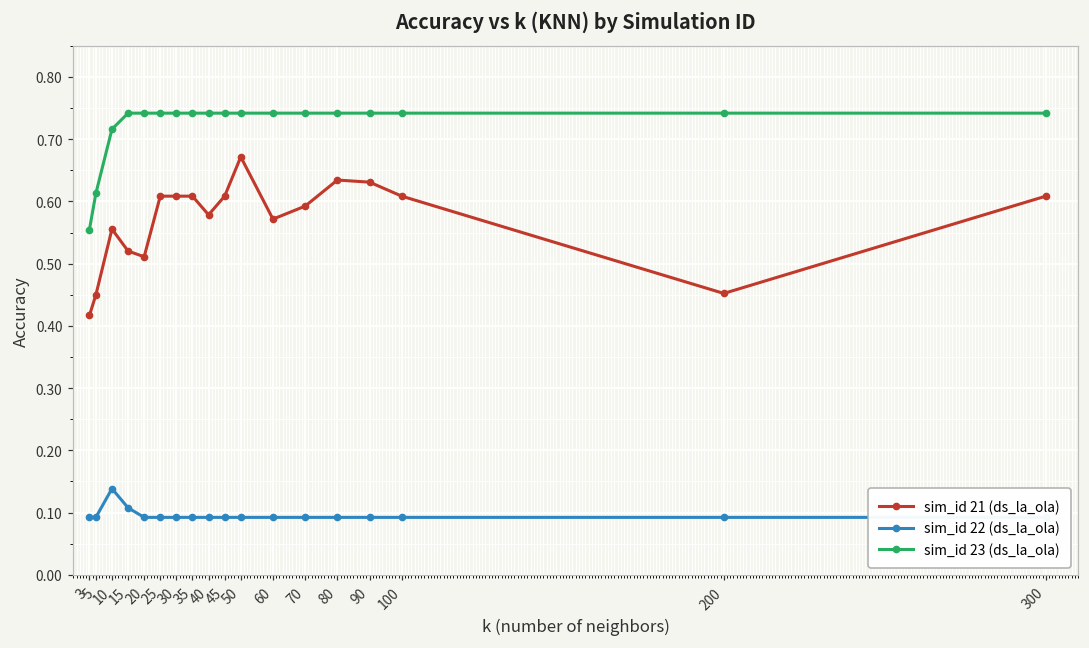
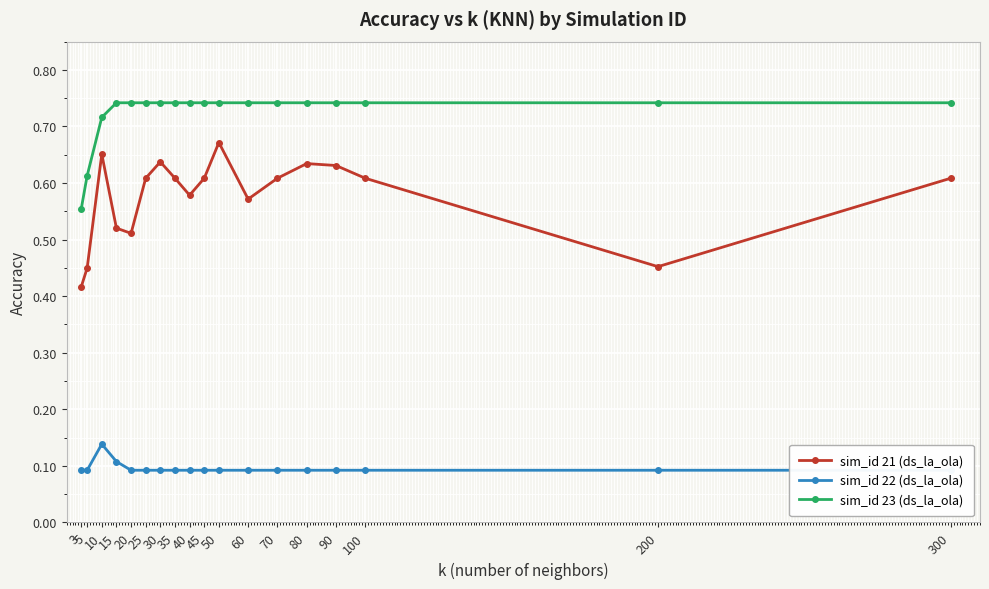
sim_id 21 (ds_la_ola), 10: 0.56 -> 0.65
sim_id 21 (ds_la_ola), 30: 0.61 -> 0.64
sim_id 21 (ds_la_ola), 70: 0.59 -> 0.61
